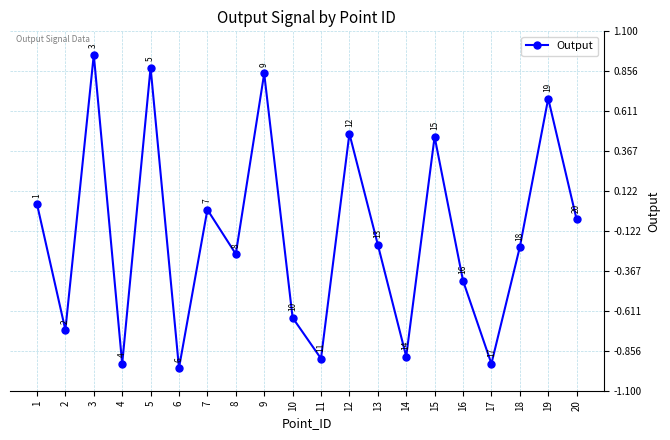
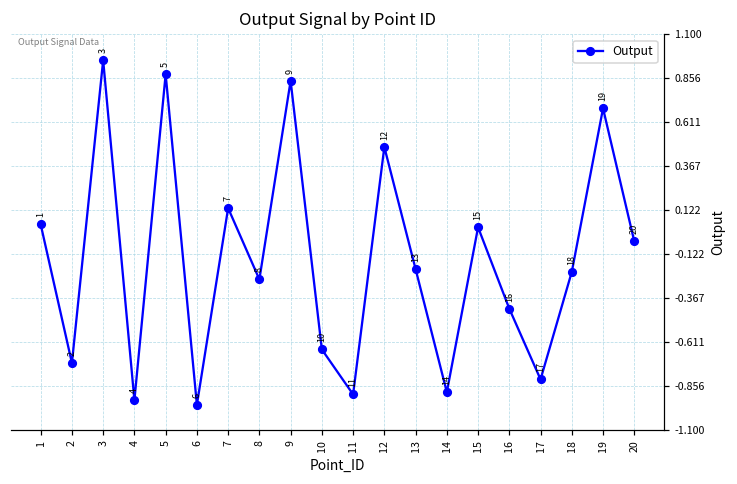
7: 0.01 -> 0.13
15: 0.45 -> 0.03
17: -0.93 -> -0.82
